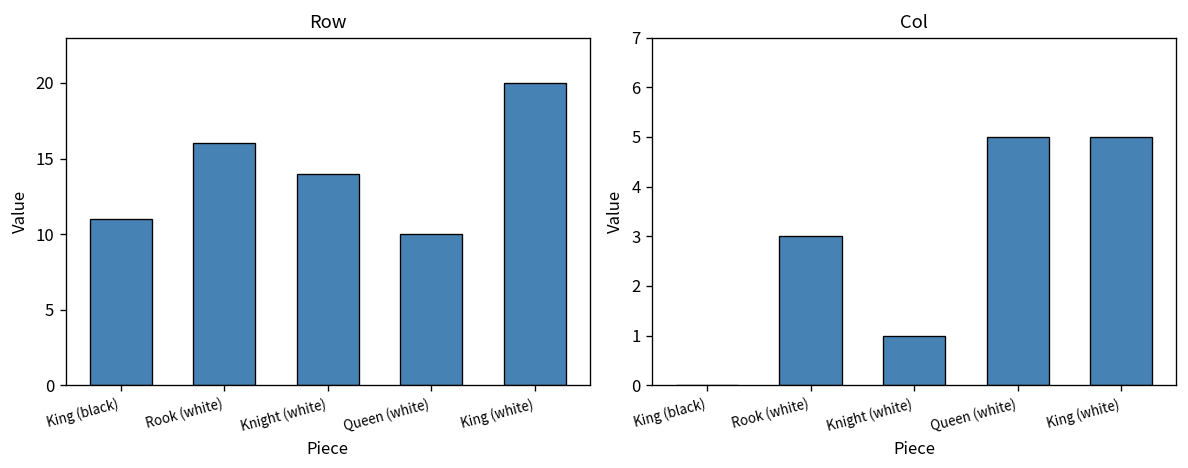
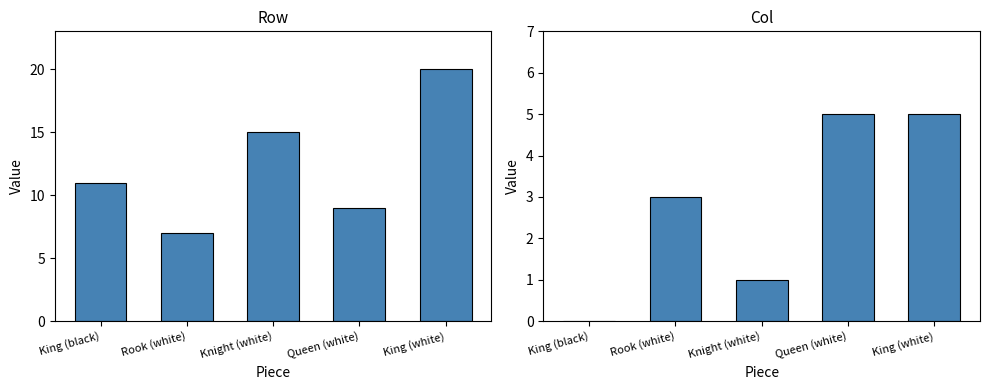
Row, Rook (white): 16 -> 7
Row, Knight (white): 14 -> 15
Row, Queen (white): 10 -> 9
